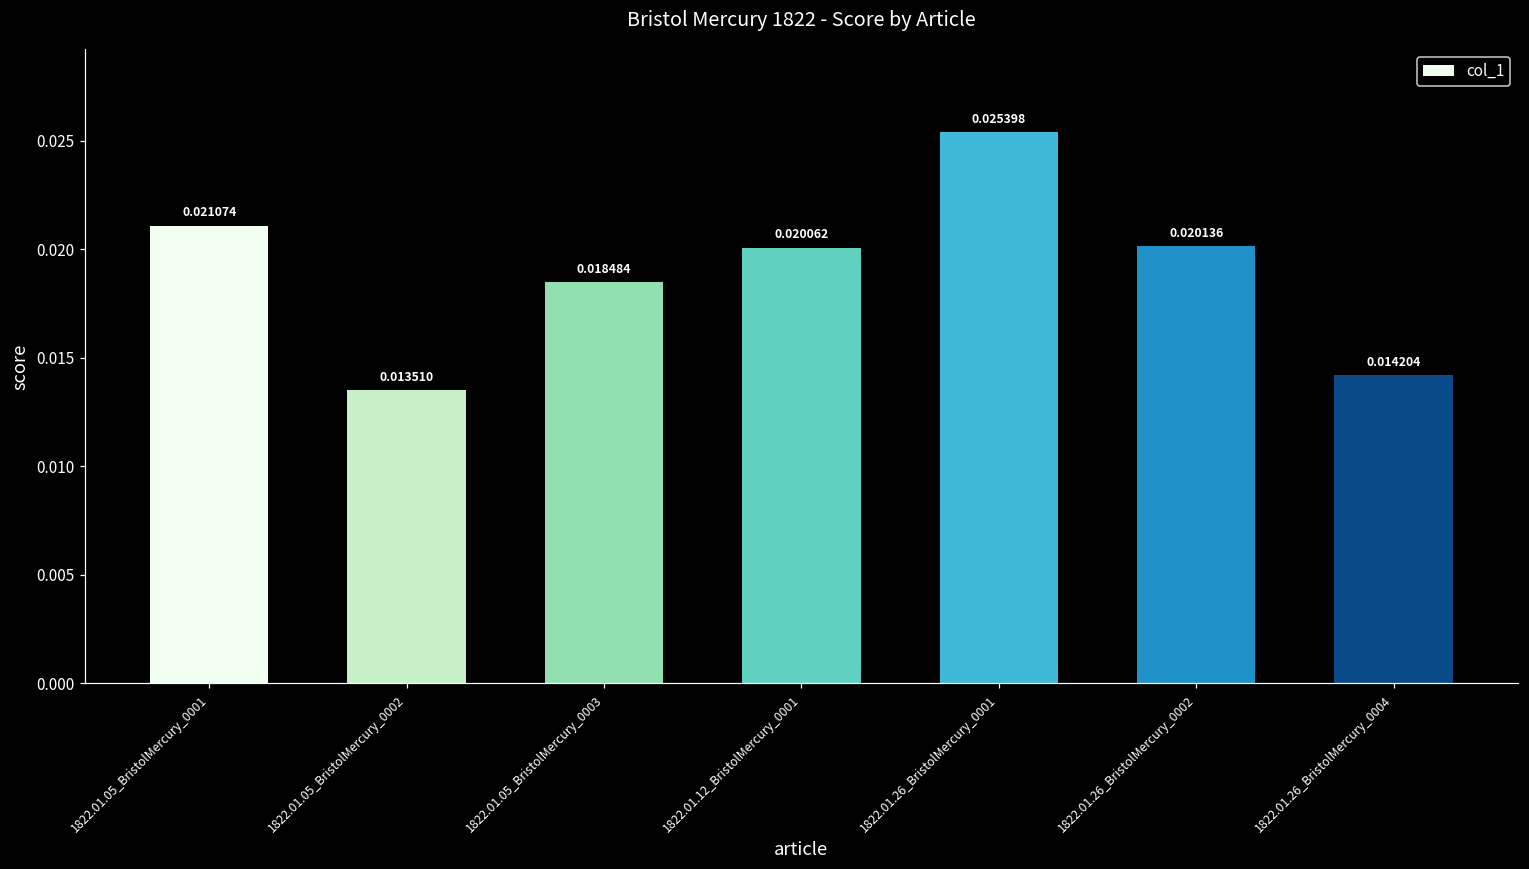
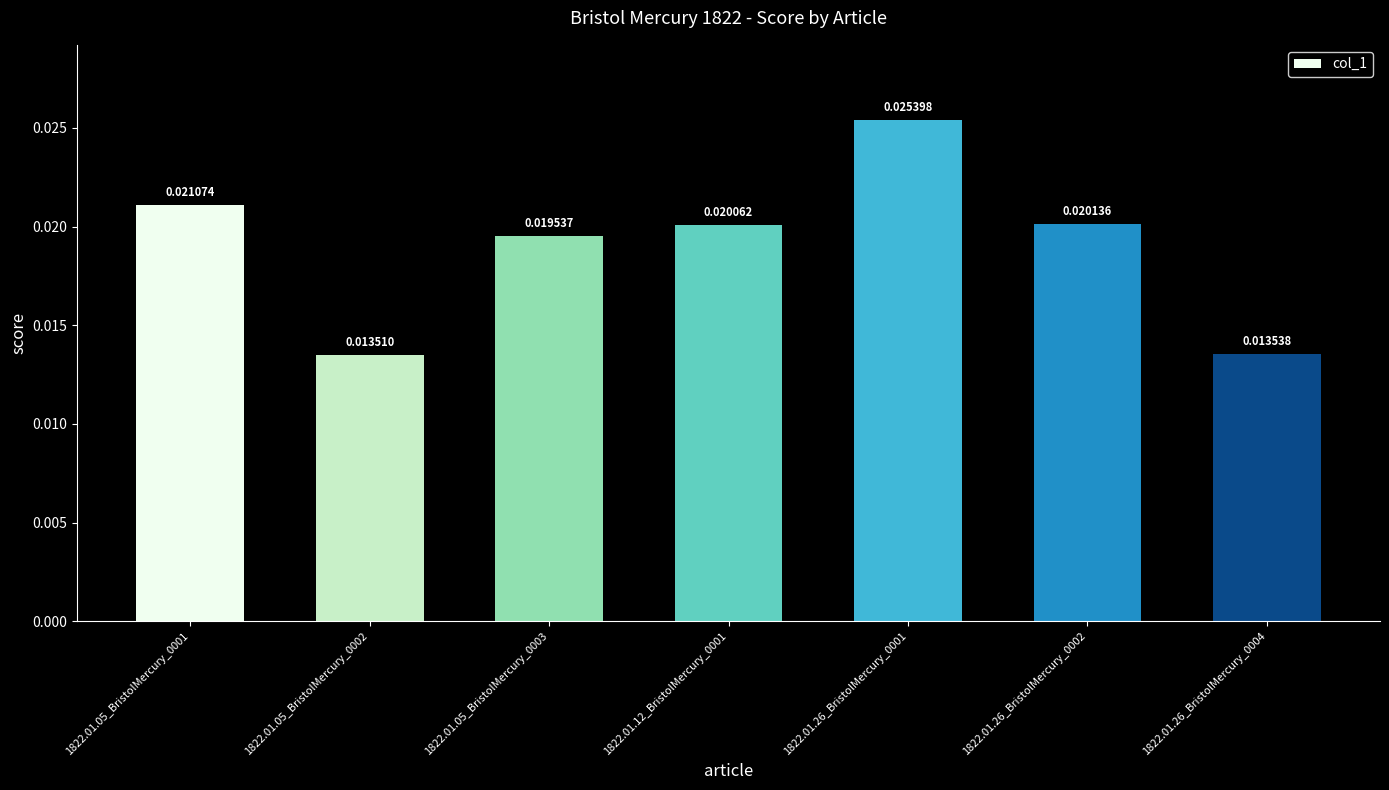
1822.01.05_BristolMercury_0003: 0.018484 -> 0.019537
1822.01.26_BristolMercury_0004: 0.014204 -> 0.013538
